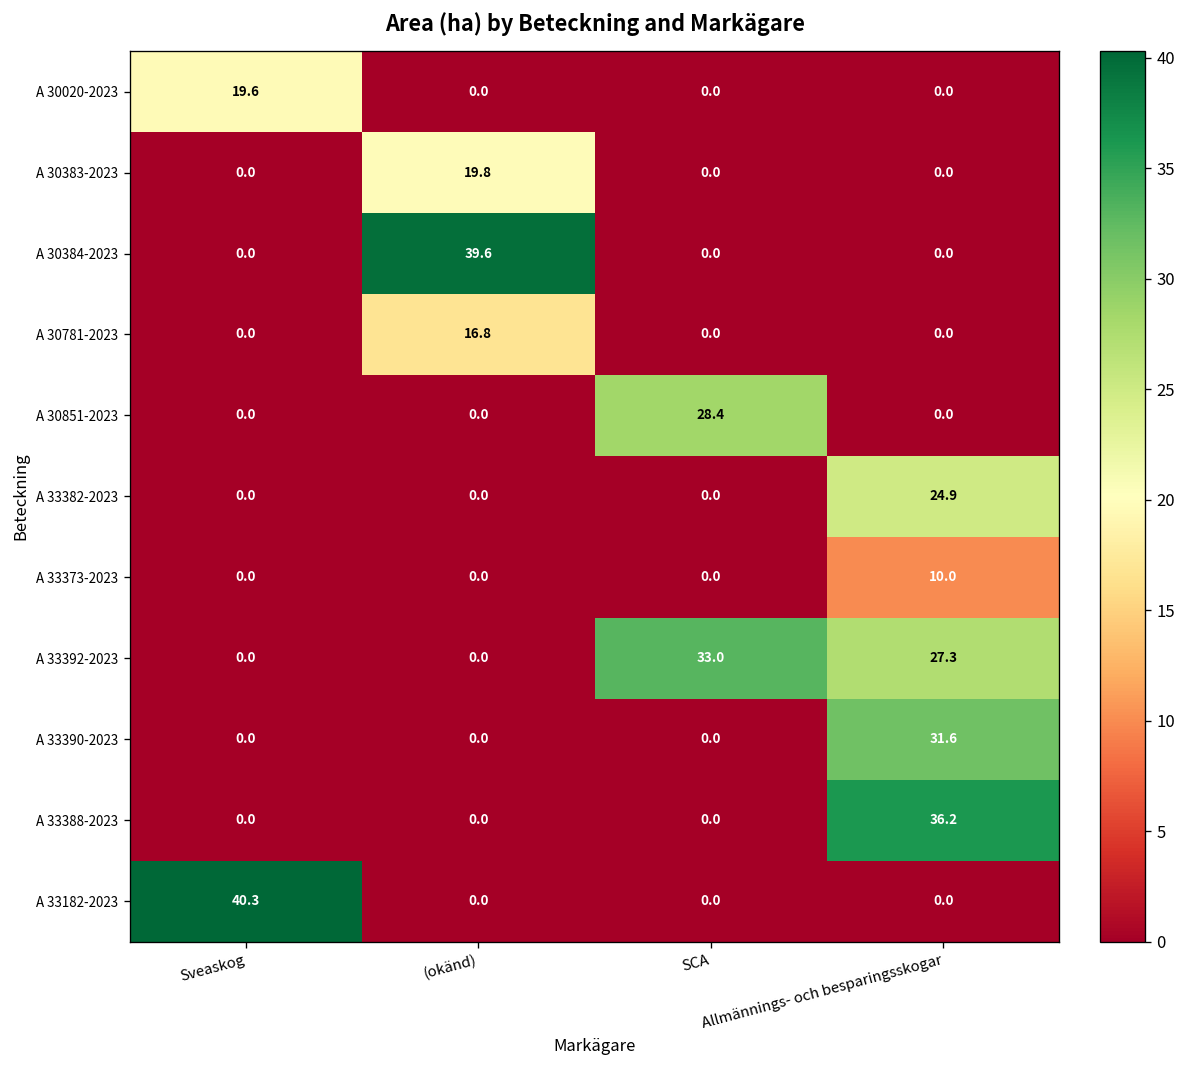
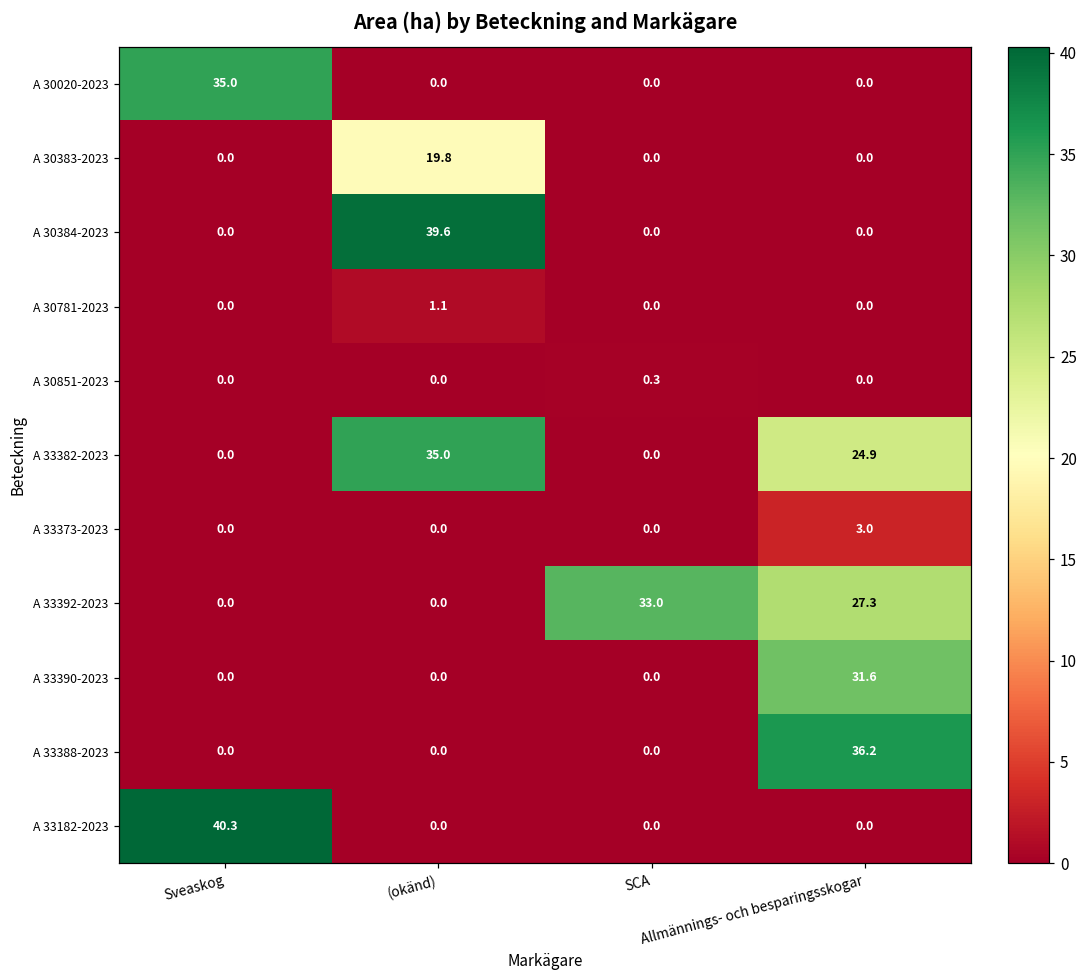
A 30020-2023, Sveaskog: 19.6 -> 35.0
A 30781-2023, (okänd): 16.8 -> 1.1
A 30851-2023, SCA: 28.4 -> 0.3
A 33382-2023, (okänd): 0.0 -> 35.0
A 33373-2023, Allmännings- och besparingsskogar: 10.0 -> 3.0
